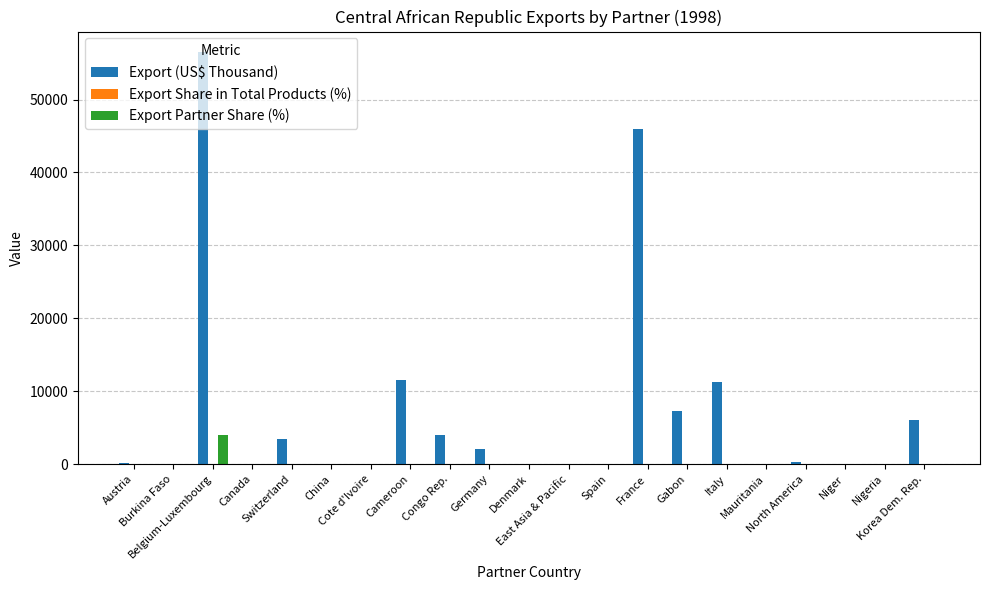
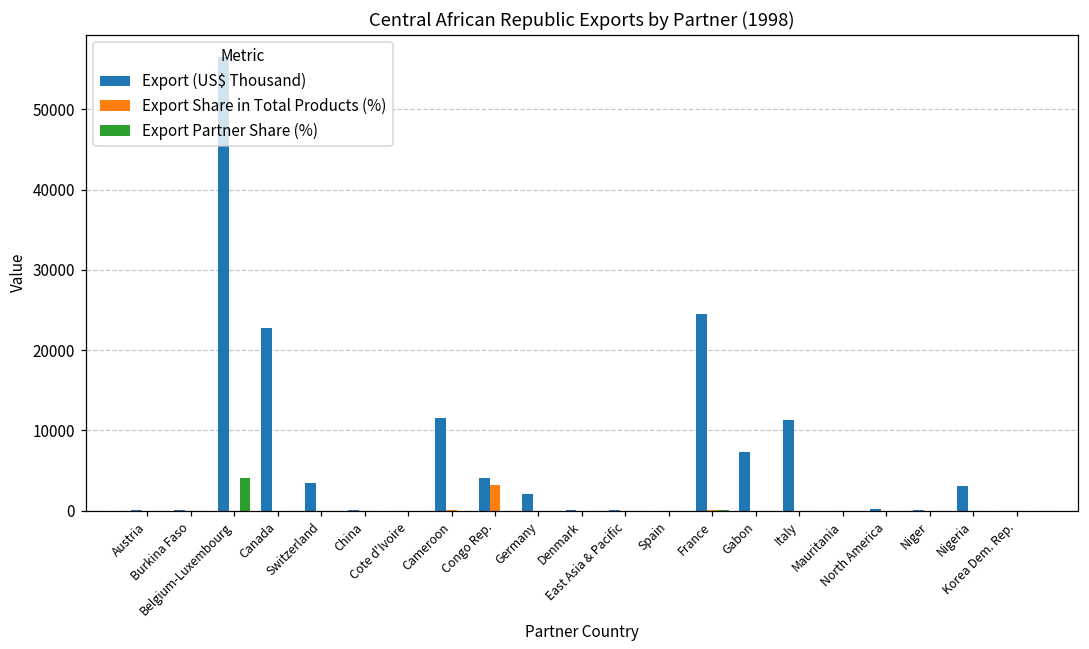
Export (US$ Thousand), Canada: 0 -> 23000
Export Share in Total Products (%), Congo Rep.: 0 -> 3000
Export (US$ Thousand), France: 46000 -> 25000
Export (US$ Thousand), Nigeria: 0 -> 3000
Export (US$ Thousand), Korea Dem. Rep.: 6000 -> 0
